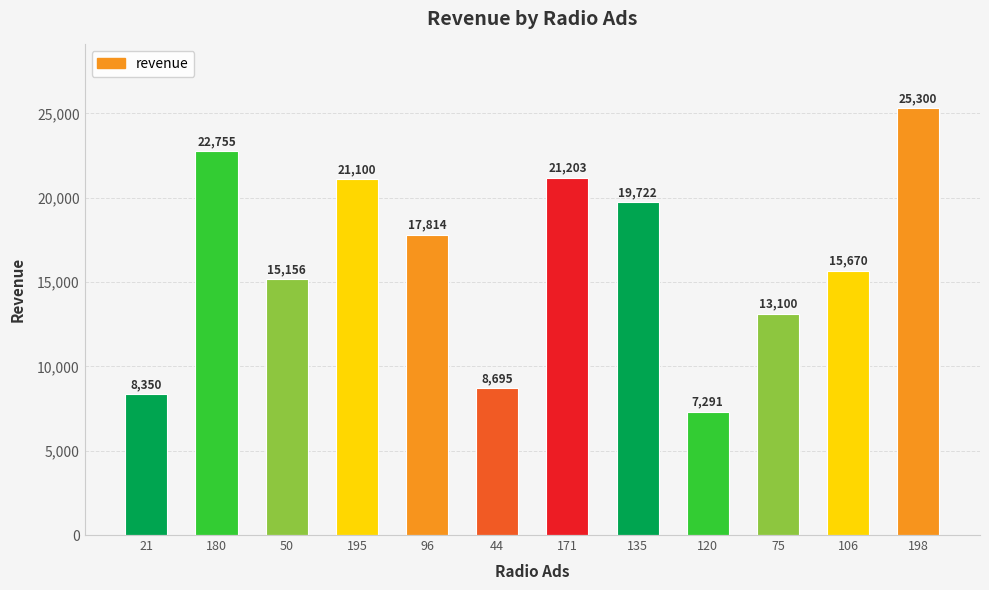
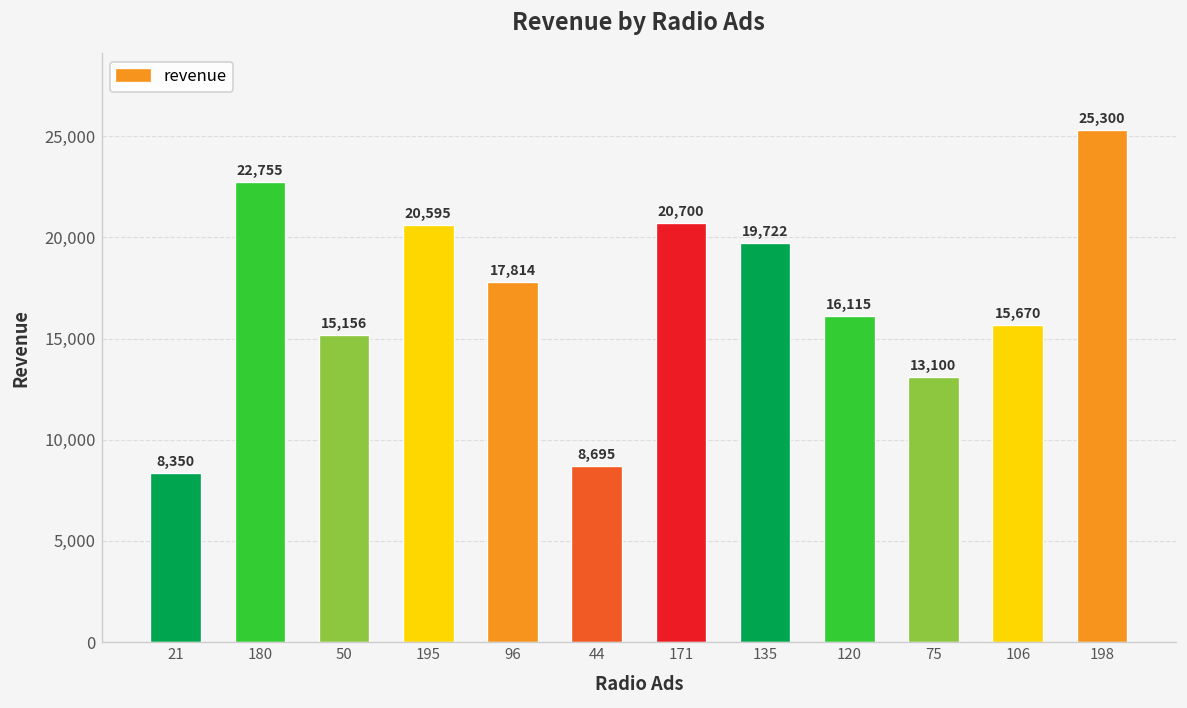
195: 21,100 -> 20,595
171: 21,203 -> 20,700
120: 7,291 -> 16,115
